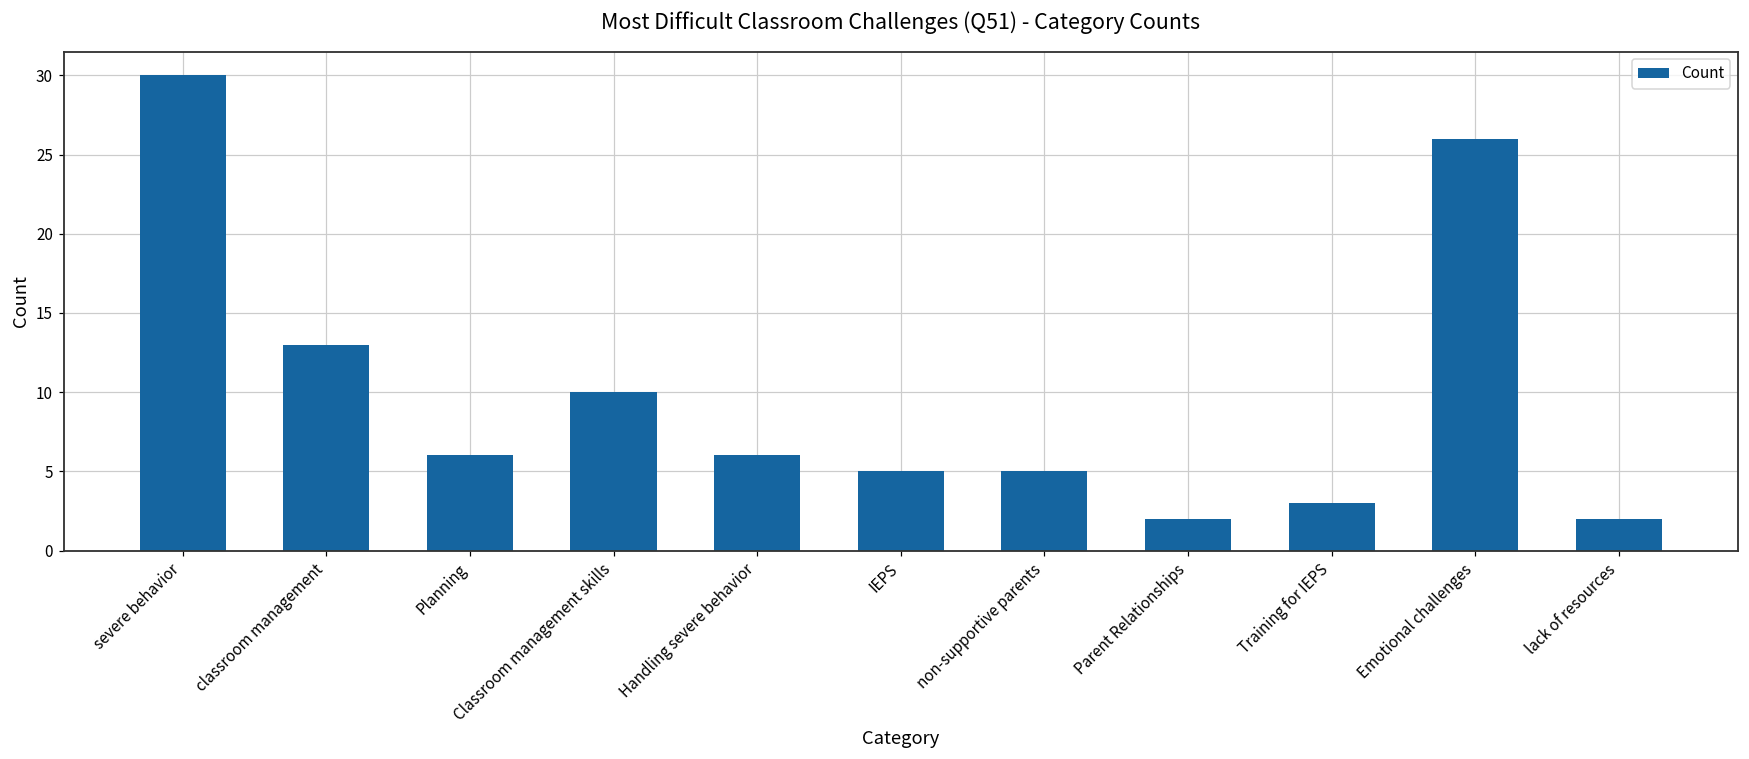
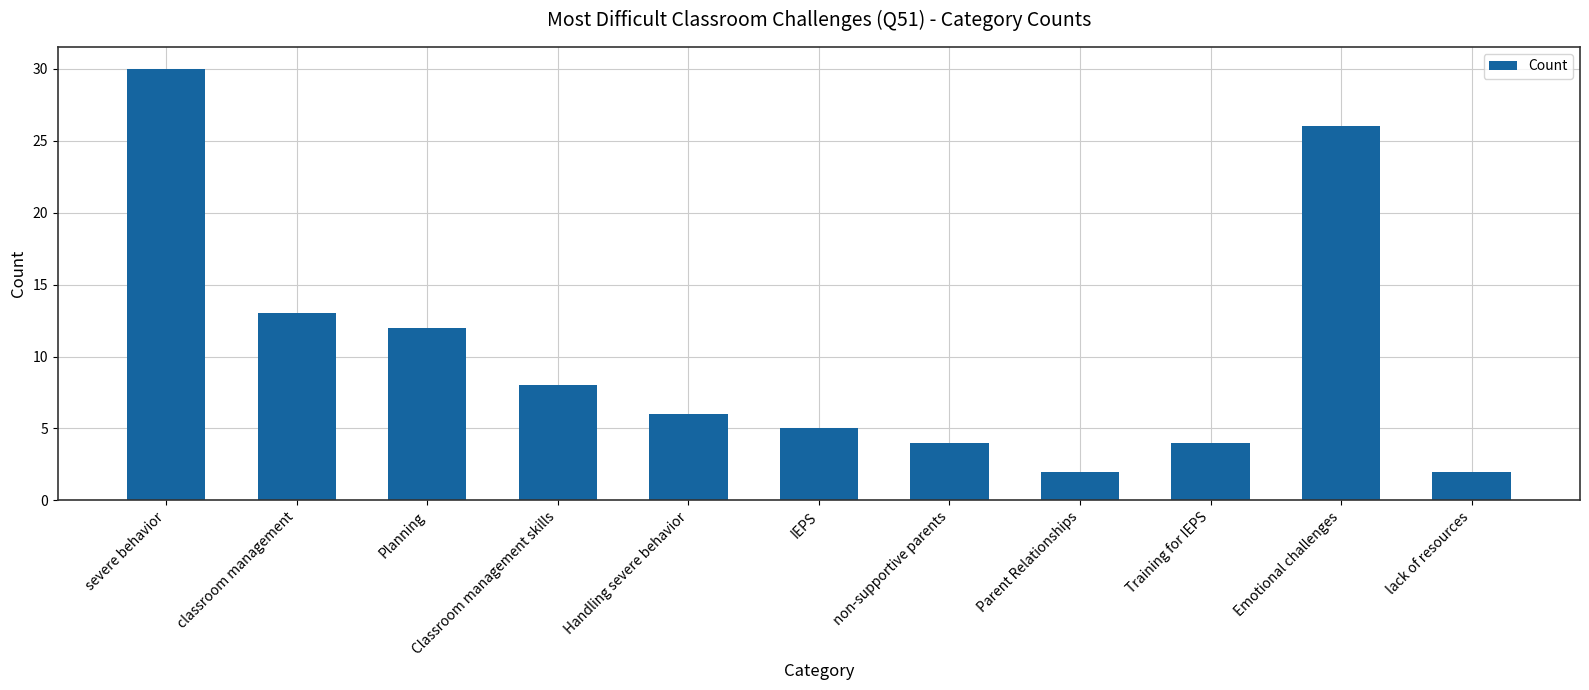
Planning: 6 -> 12
Classroom management skills: 10 -> 8
non-supportive parents: 5 -> 4
Training for IEPS: 3 -> 4
